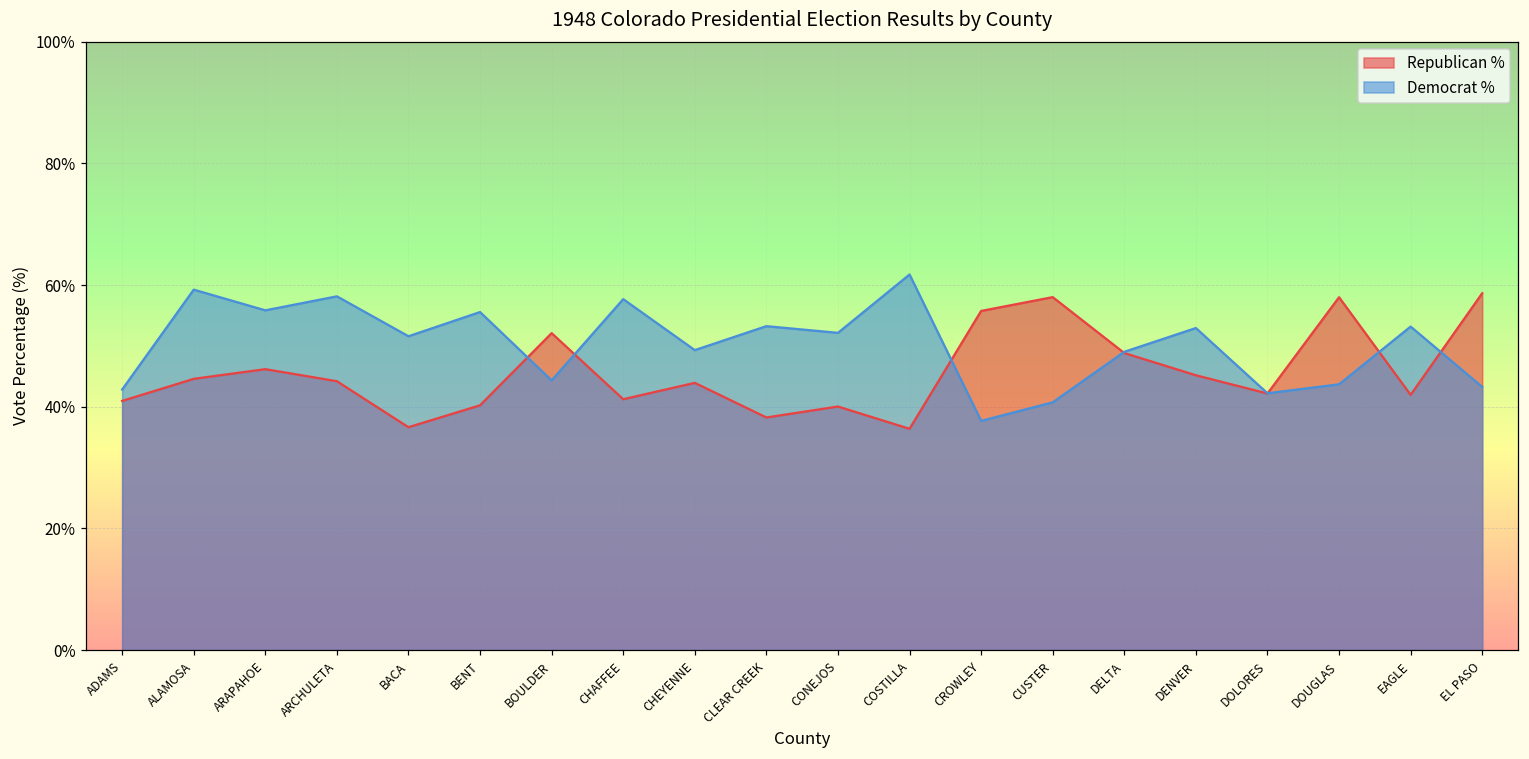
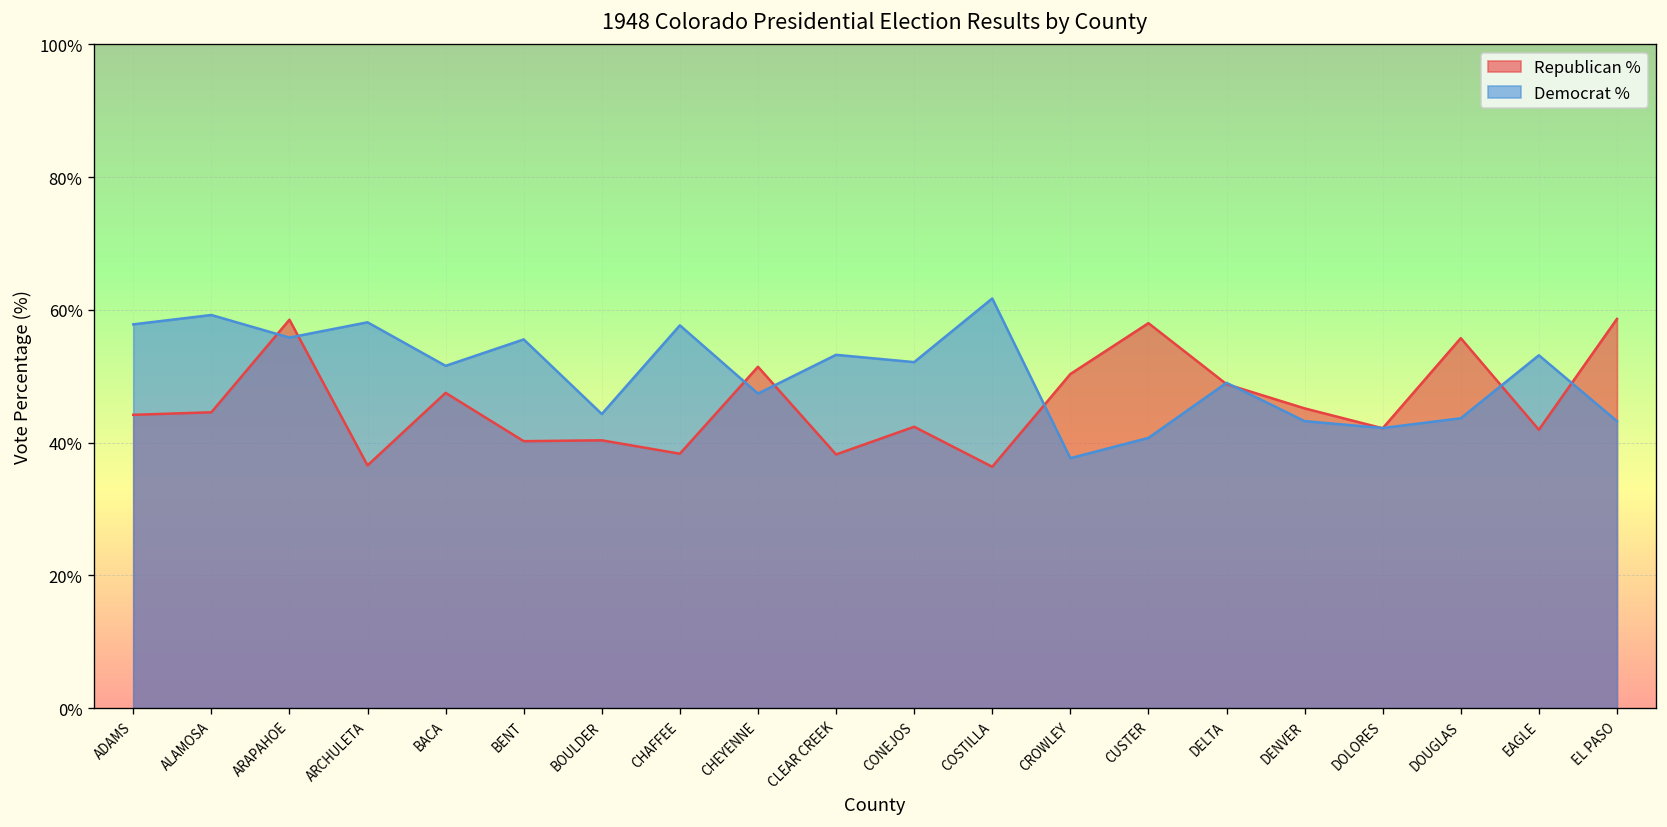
Republican %, ADAMS: 41% -> 44%
Democrat %, ADAMS: 43% -> 58%
Republican %, ARAPAHOE: 46% -> 59%
Republican %, ARCHULETA: 44% -> 37%
Republican %, BACA: 37% -> 48%
Republican %, BOULDER: 52% -> 40%
Republican %, CHAFFEE: 41% -> 38%
Republican %, CHEYENNE: 44% -> 51%
Democrat %, CHEYENNE: 49% -> 47%
Republican %, CONEJOS: 40% -> 42%
Republican %, CROWLEY: 56% -> 50%
Democrat %, DENVER: 53% -> 43%
Republican %, DOUGLAS: 58% -> 56%
